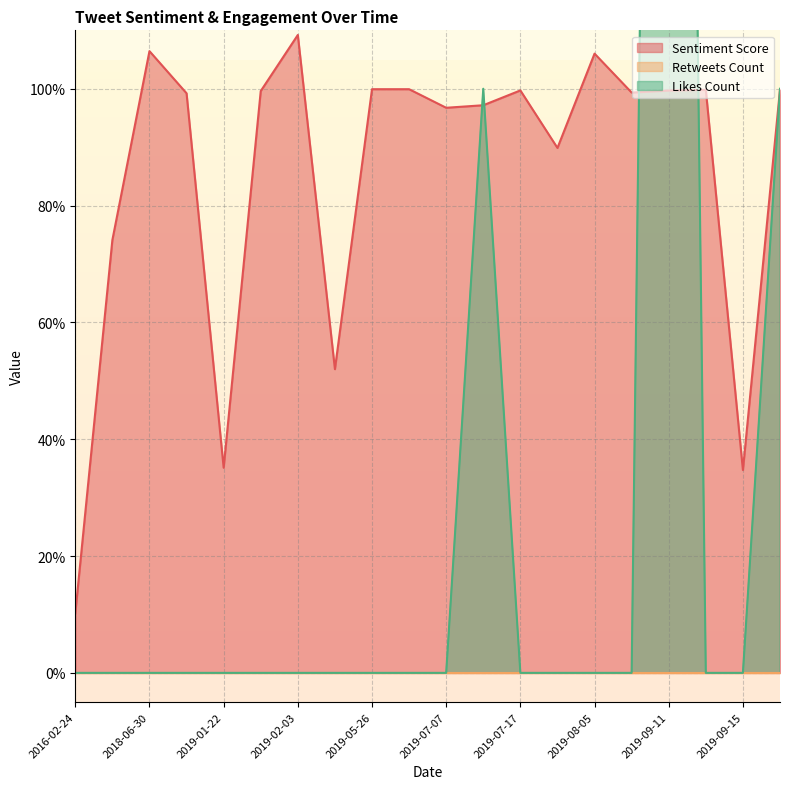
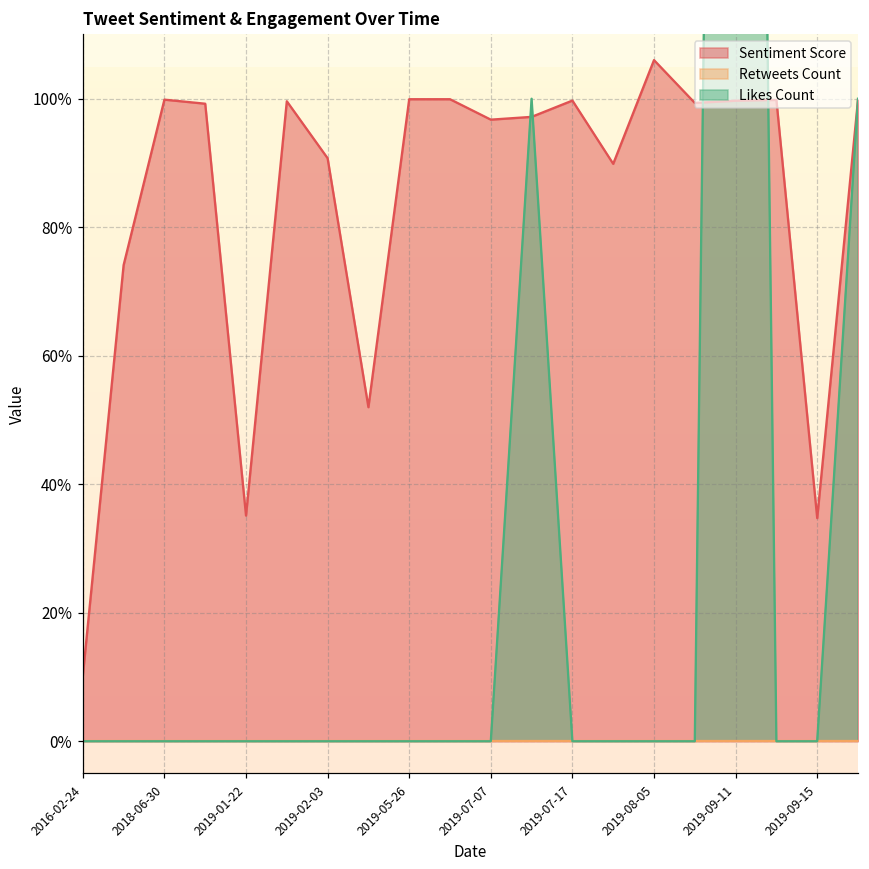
Sentiment Score, 2018-06-30: 106% -> 100%
Sentiment Score, 2019-02-03: 109% -> 91%
